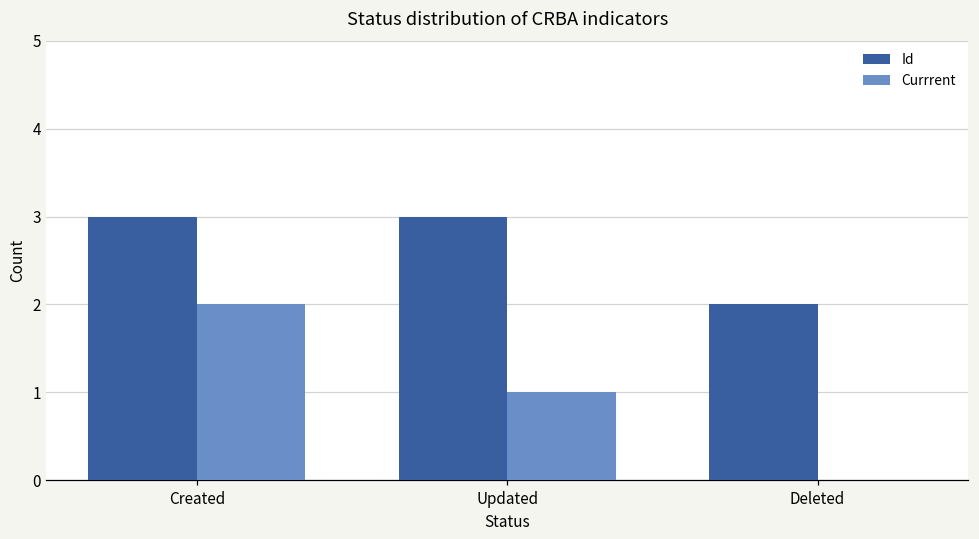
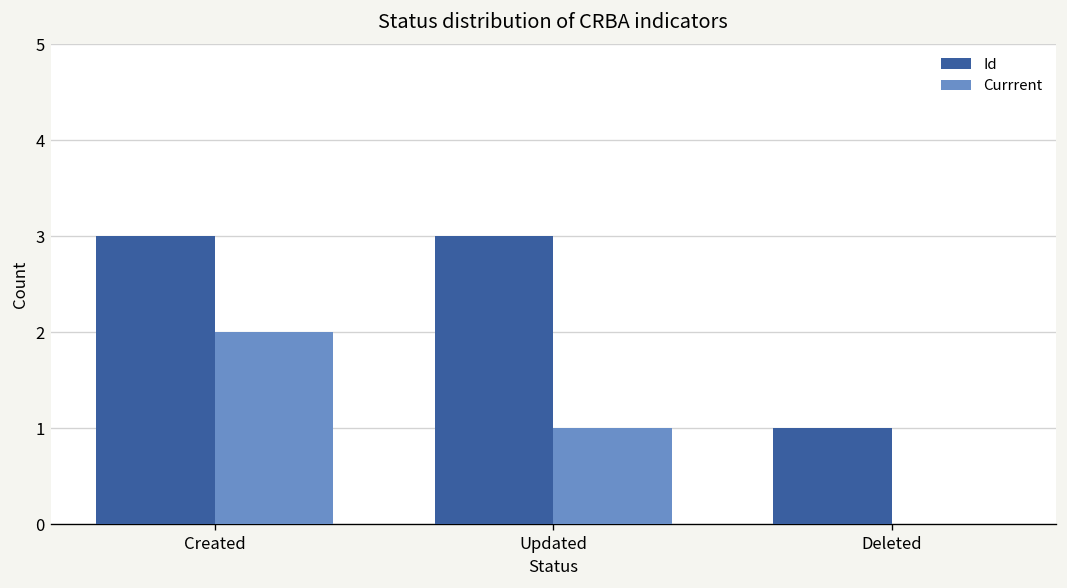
Id, Deleted: 2 -> 1
